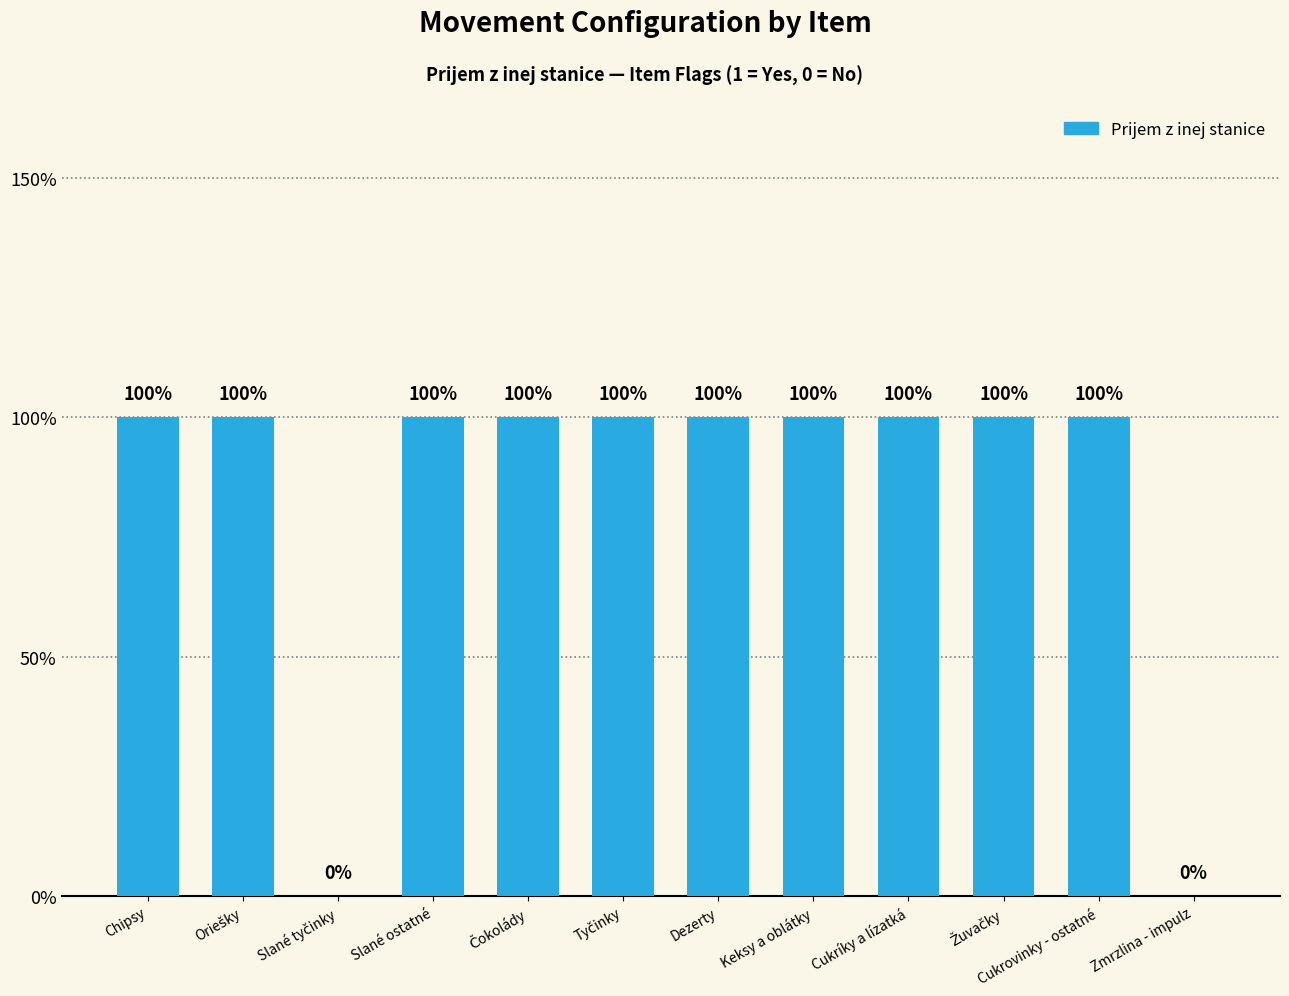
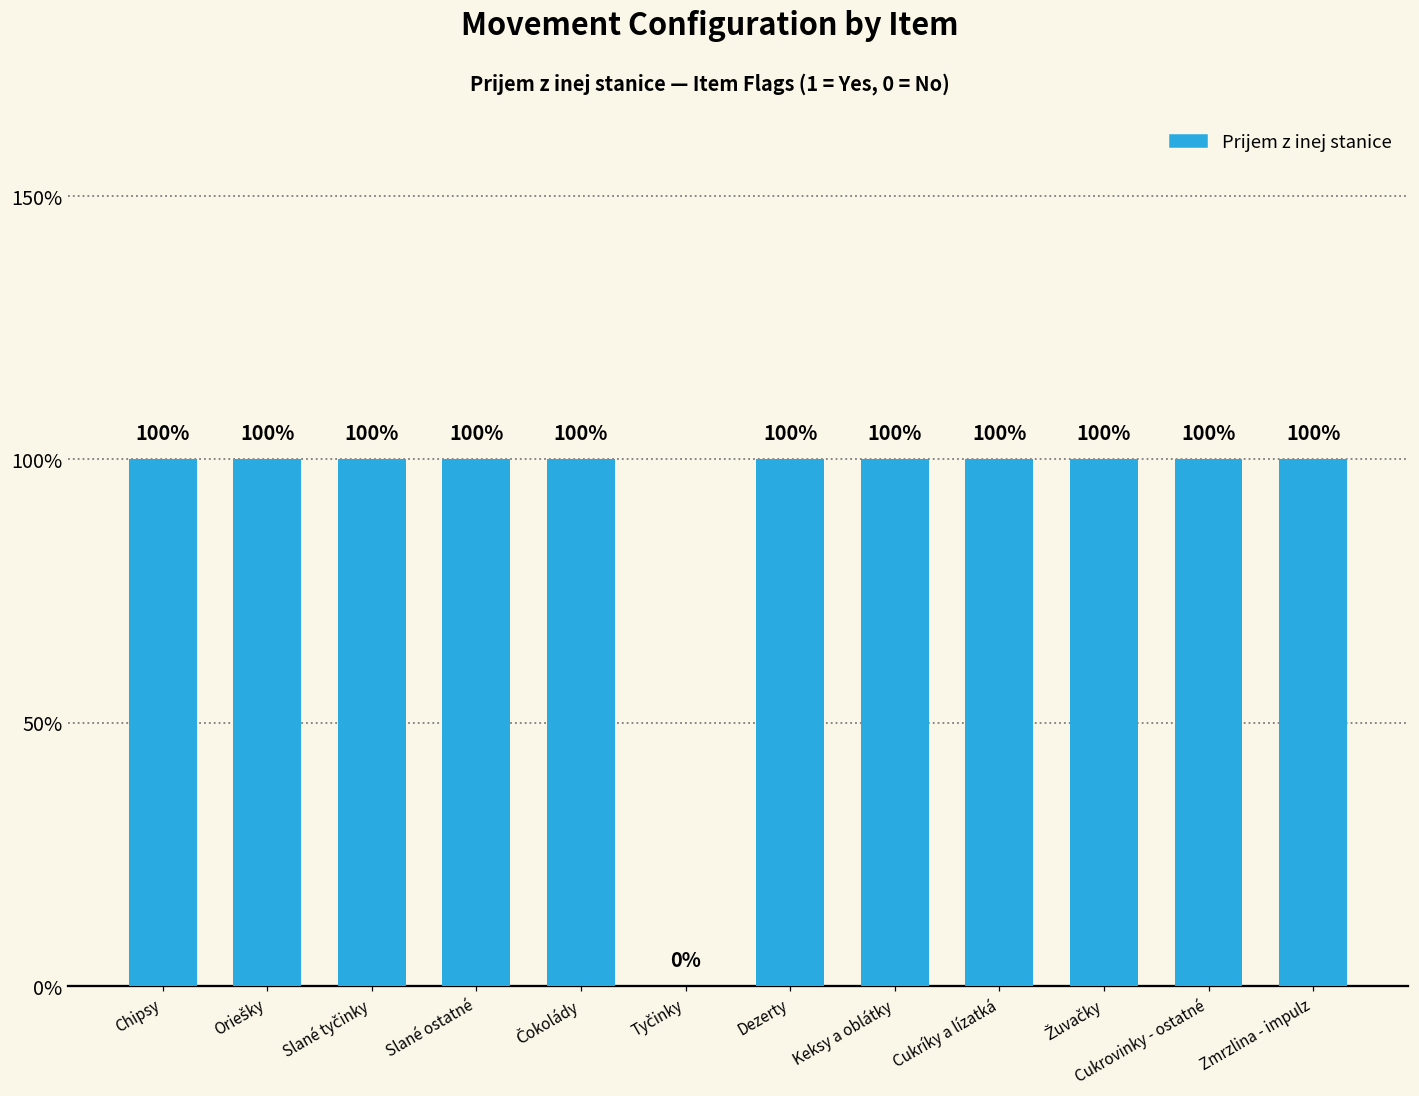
Slané tyčinky: 0% -> 100%
Tyčinky: 100% -> 0%
Zmrzlina - impulz: 0% -> 100%
